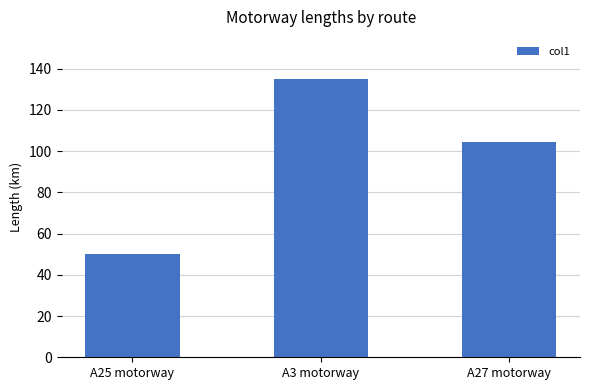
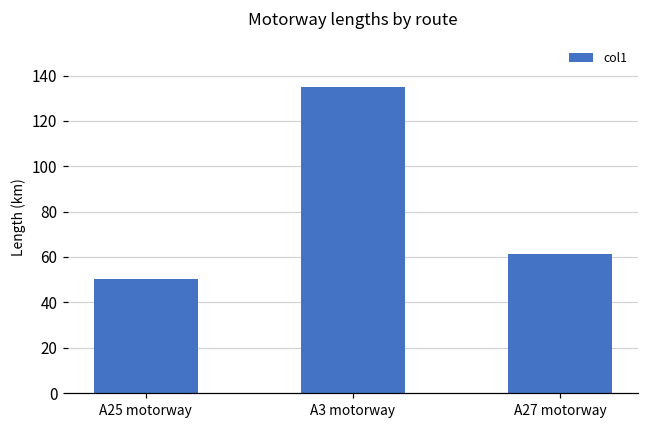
A27 motorway: 104 -> 61
